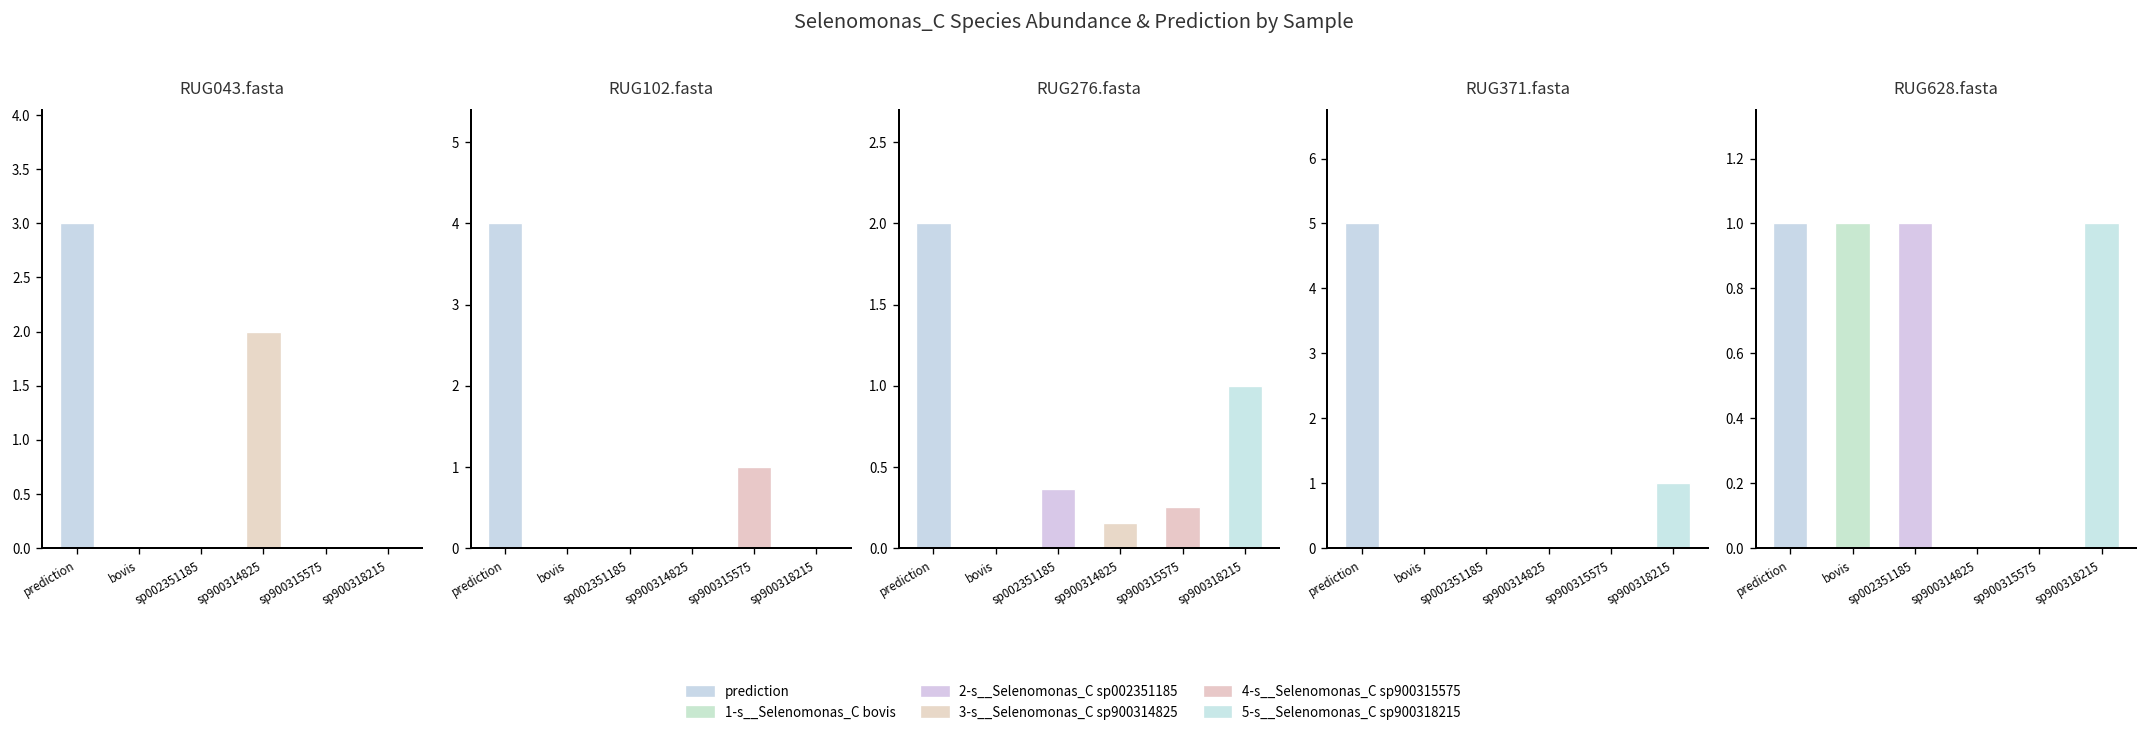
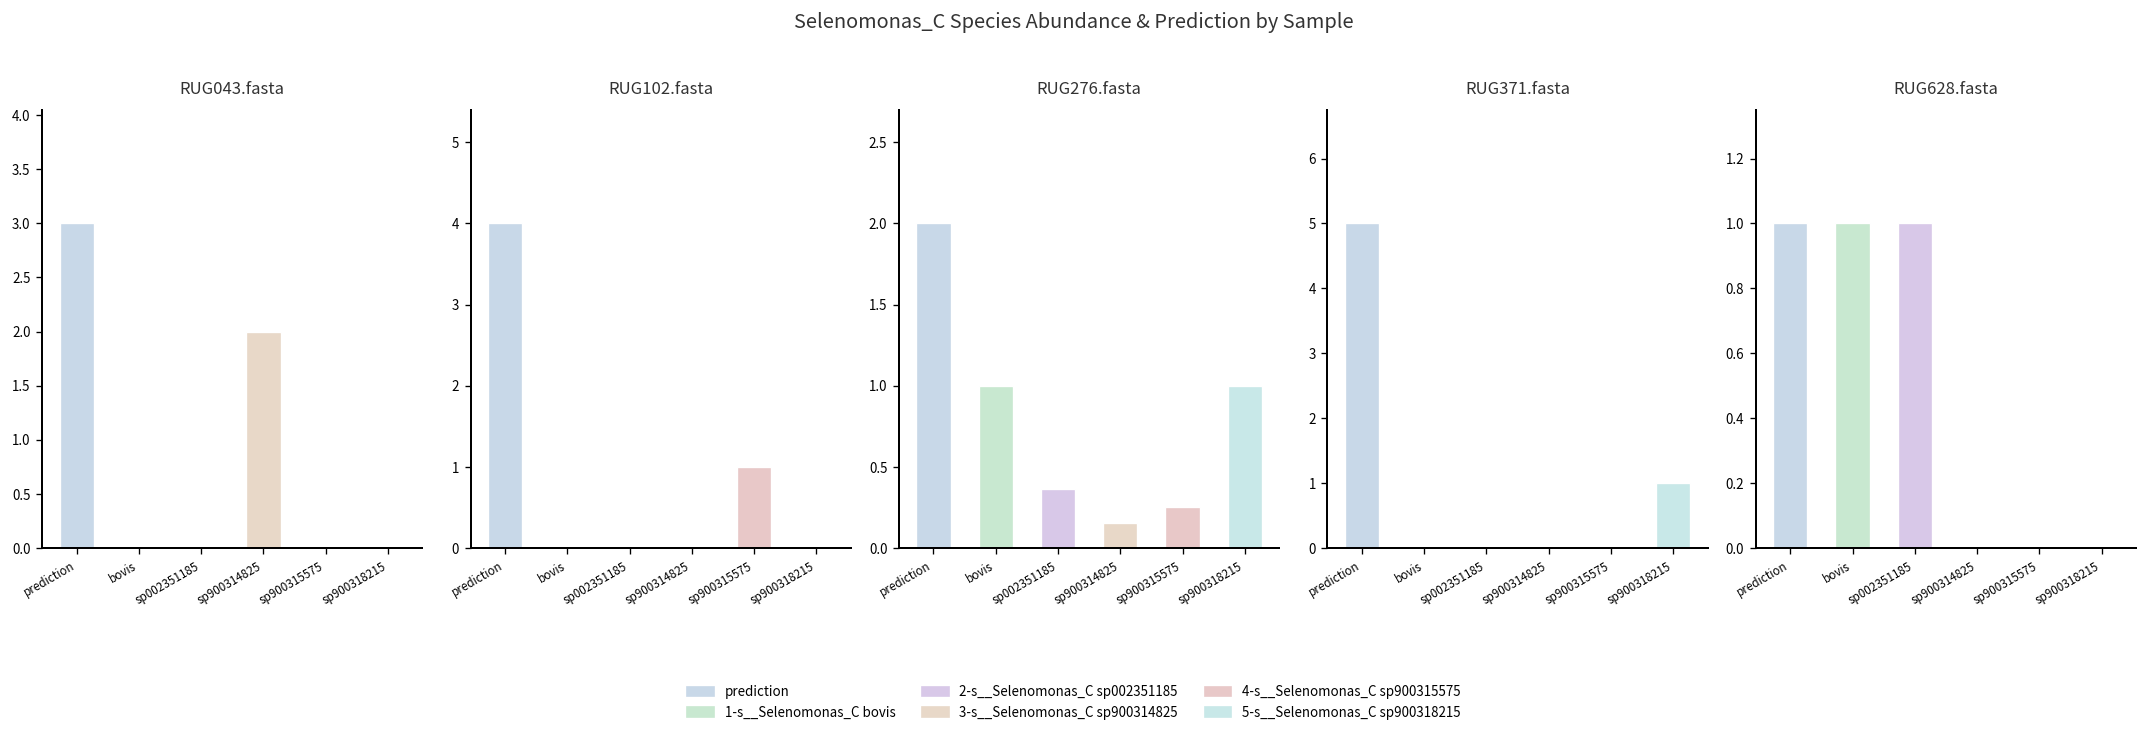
RUG276.fasta, bovis: 0 -> 1
RUG628.fasta, sp900318215: 1 -> 0
